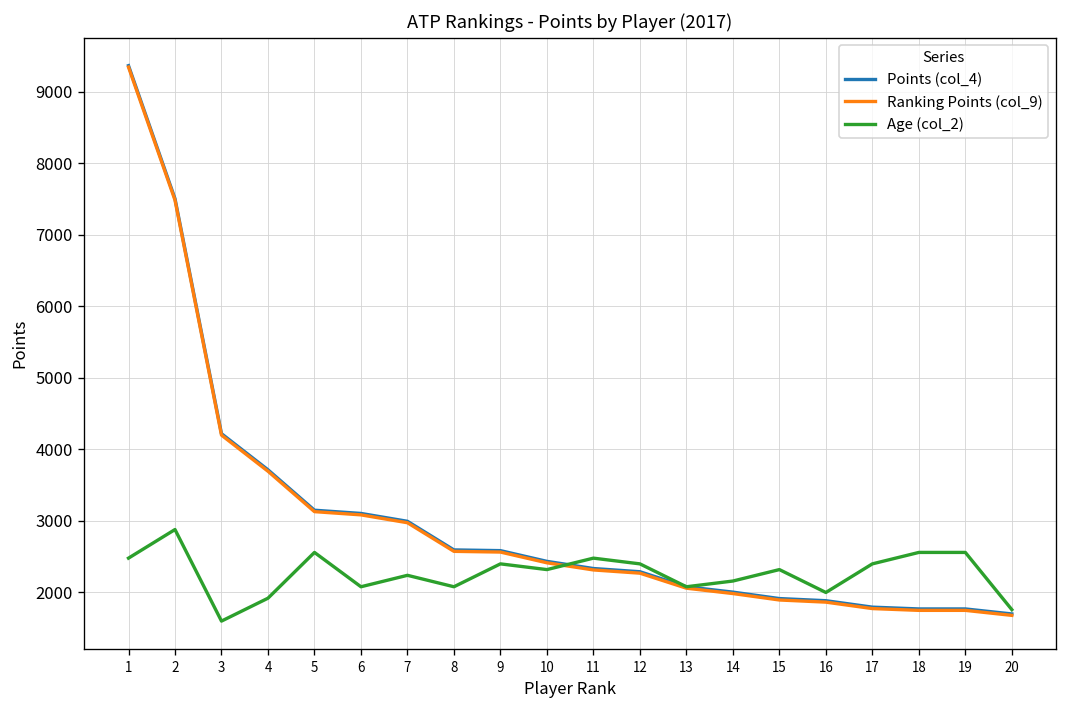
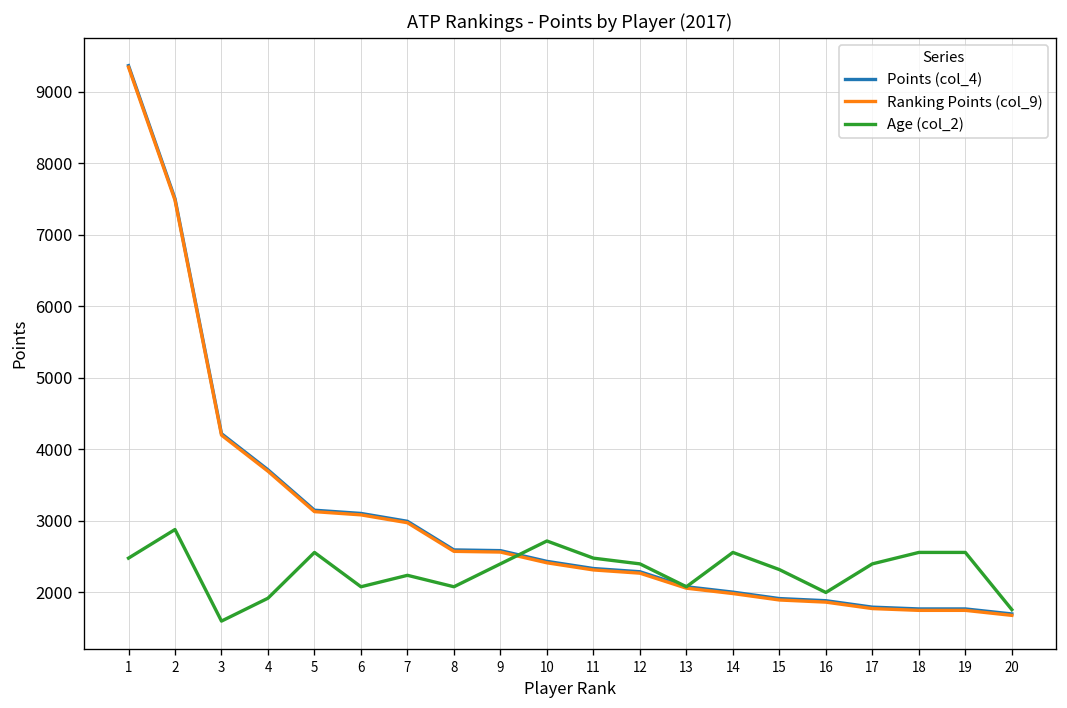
Age (col_2), 10: 2300 -> 2700
Age (col_2), 14: 2200 -> 2600
